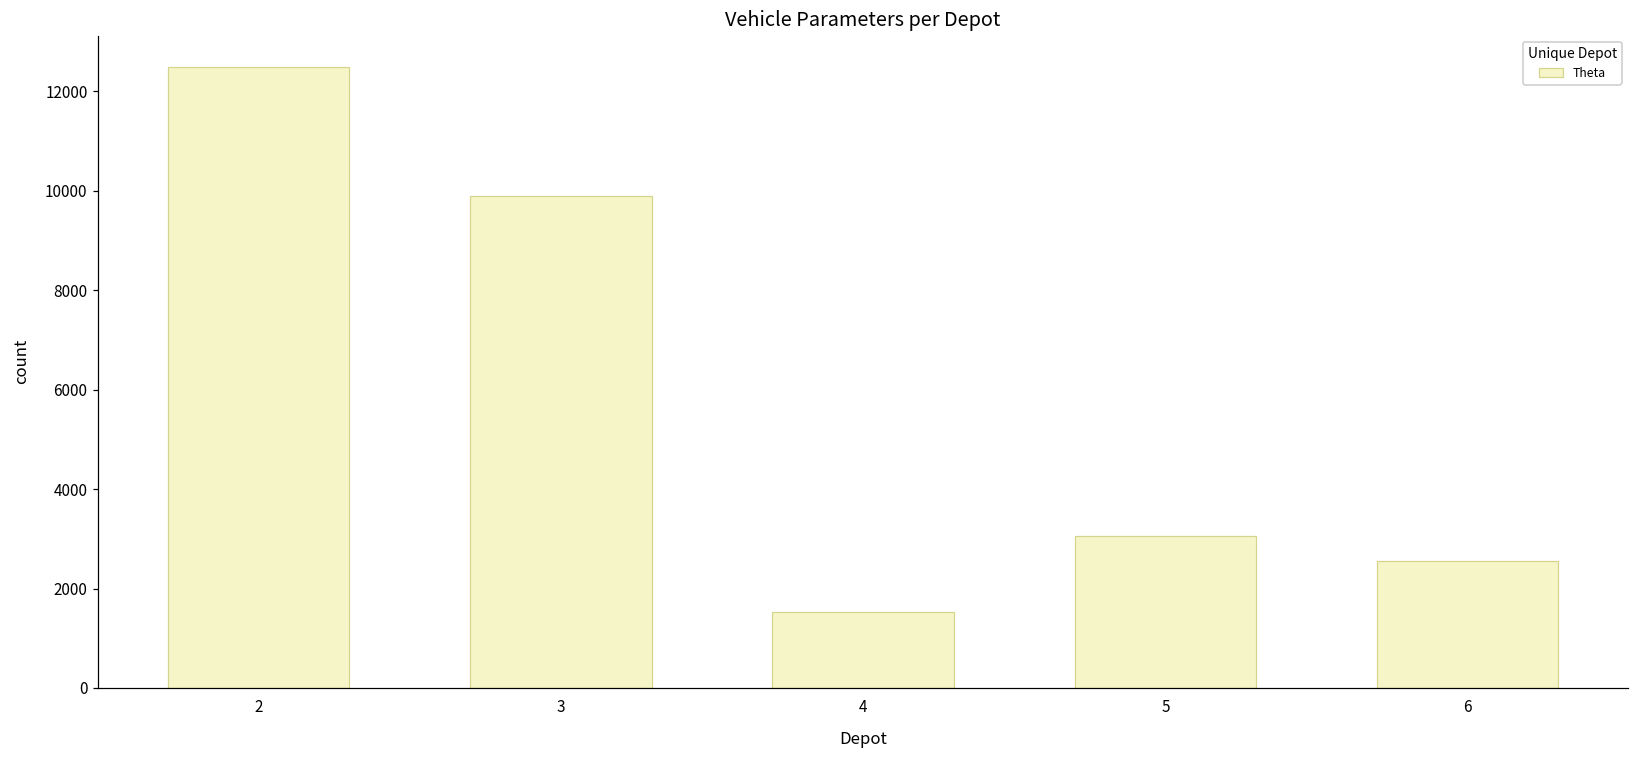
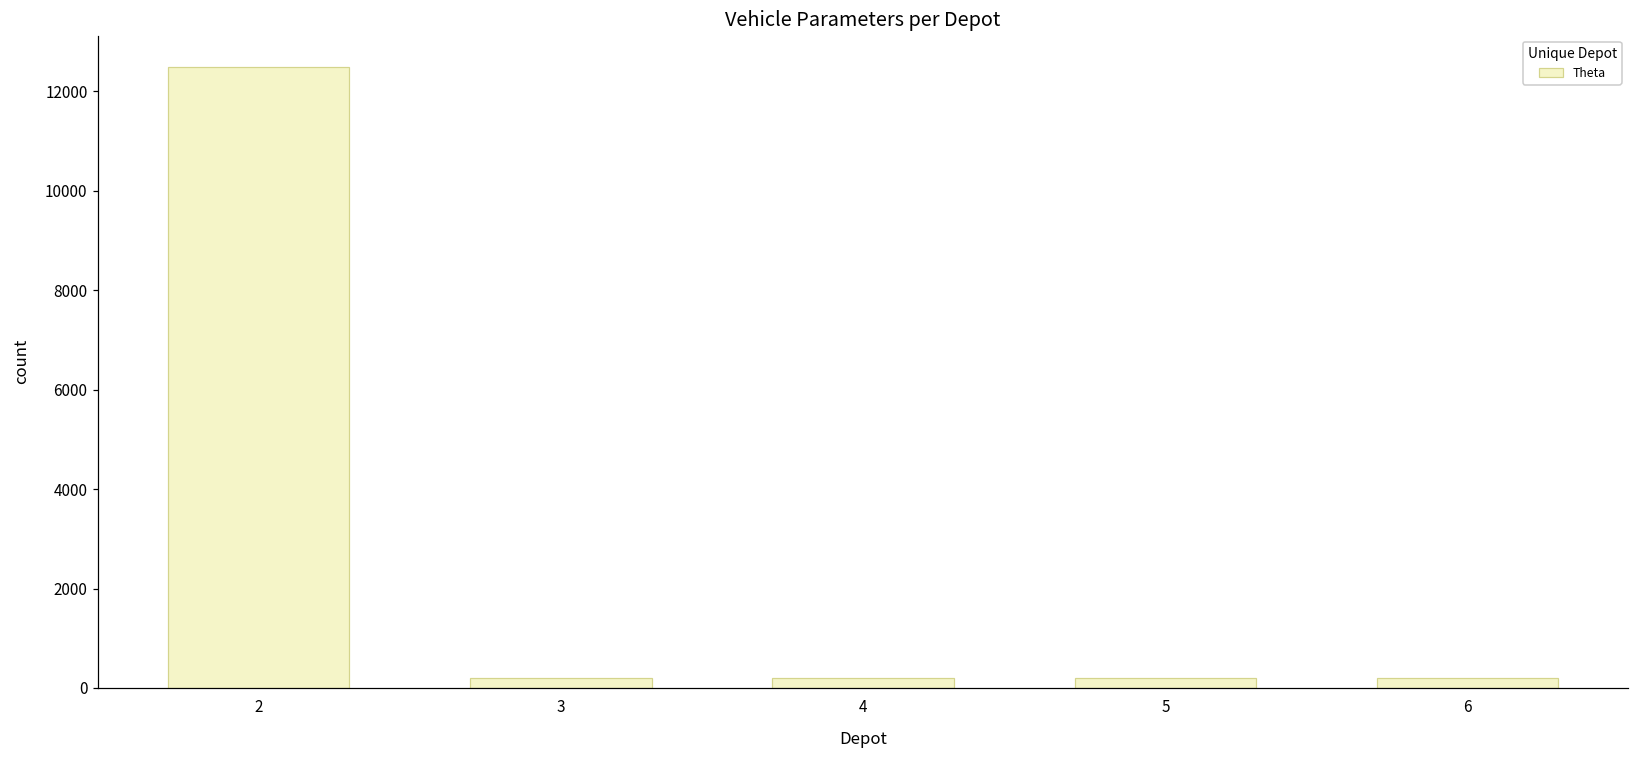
3: 9900 -> 200
4: 1500 -> 200
5: 3100 -> 200
6: 2500 -> 200
